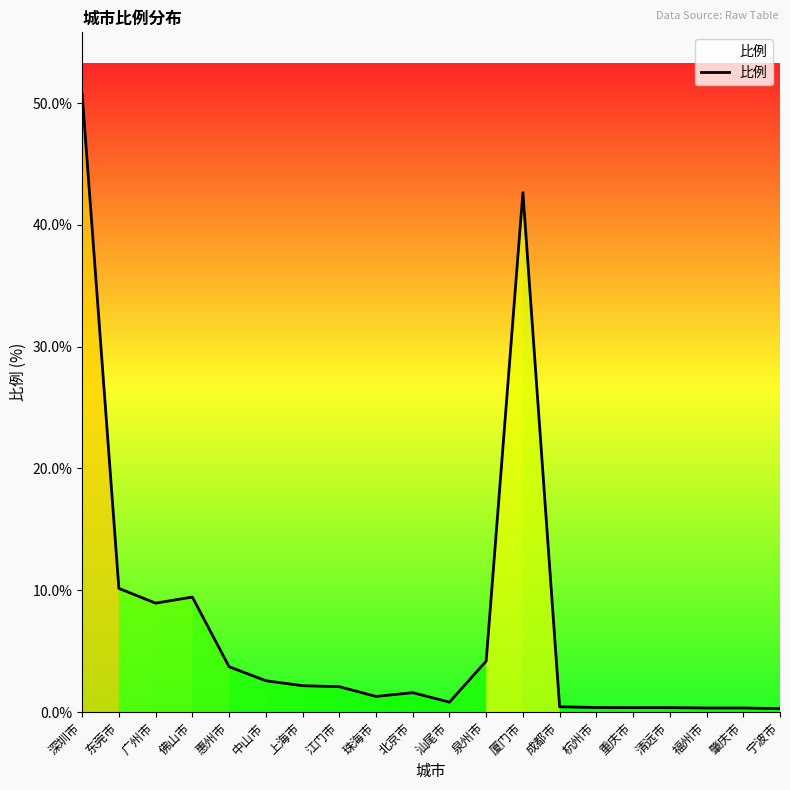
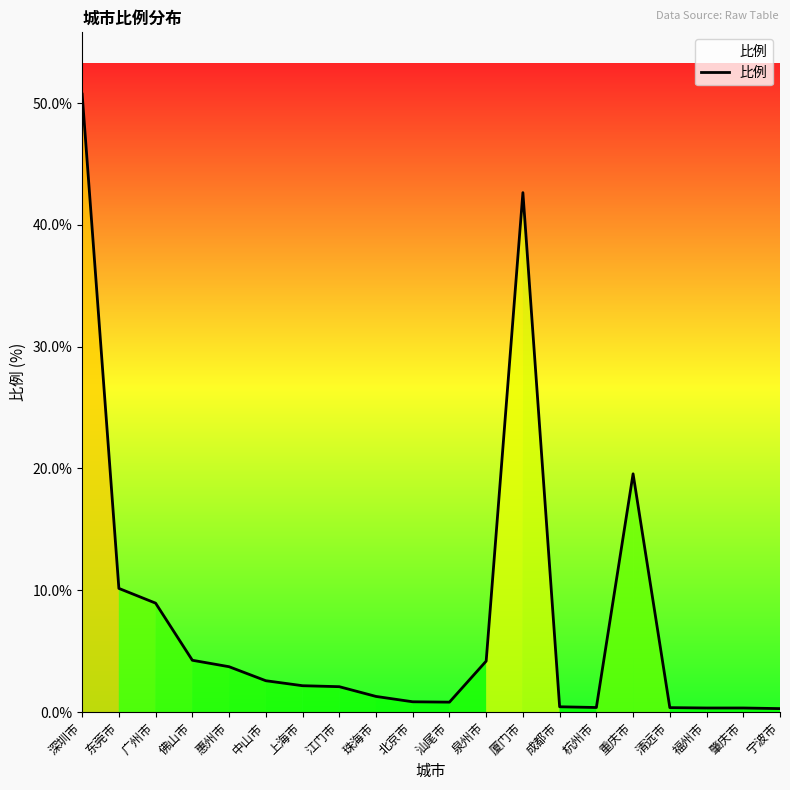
佛山市: 9.4% -> 4.3%
北京市: 1.6% -> 0.8%
重庆市: 0.4% -> 19.6%
